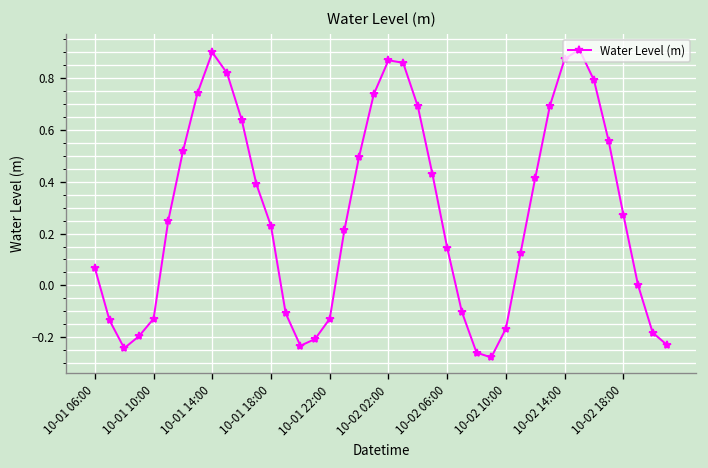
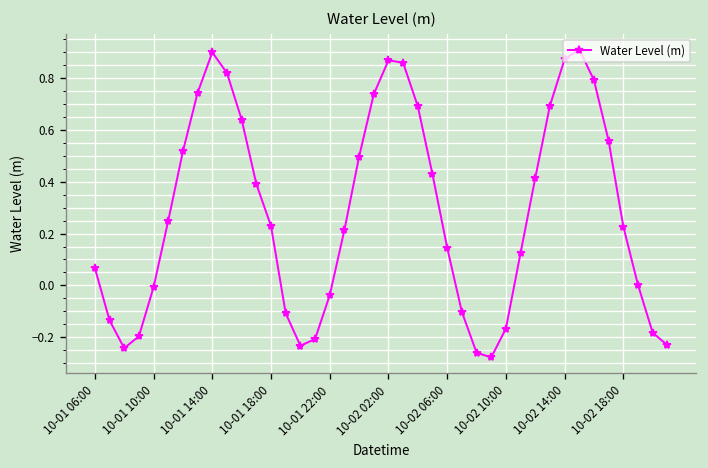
10-01 10:00: -0.13 -> -0.01
10-01 22:00: -0.13 -> -0.04
10-02 18:00: 0.27 -> 0.23
